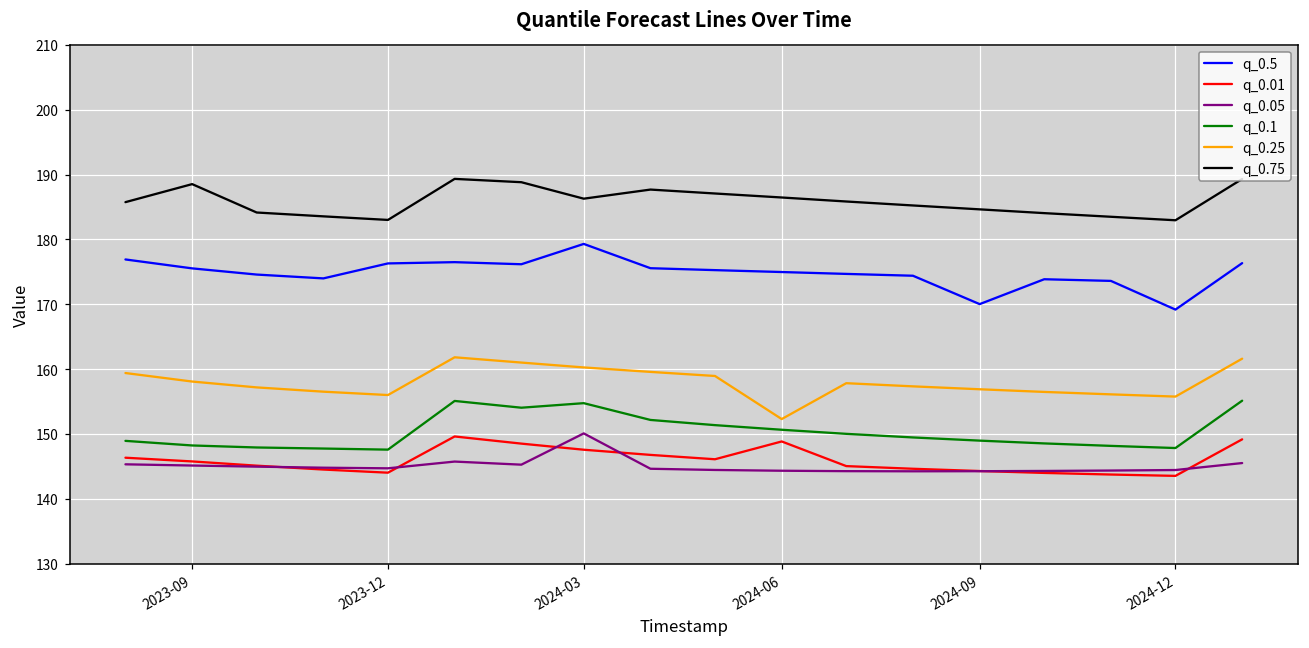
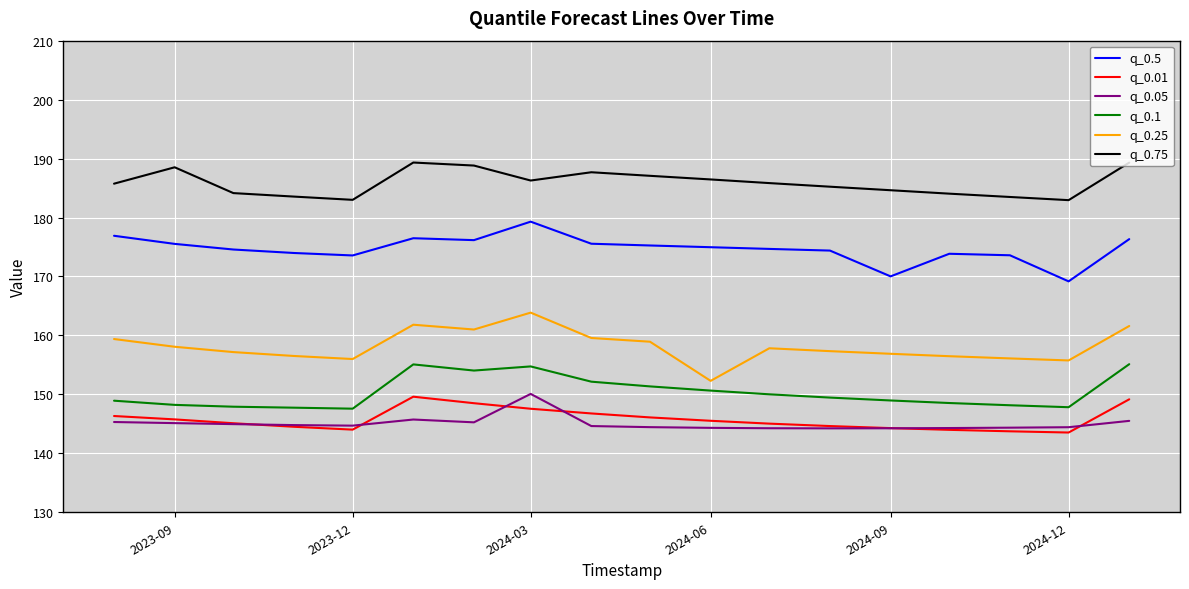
q_0.5, 2023-12: 176 -> 174
q_0.25, 2024-03: 160 -> 164
q_0.01, 2024-06: 149 -> 146
